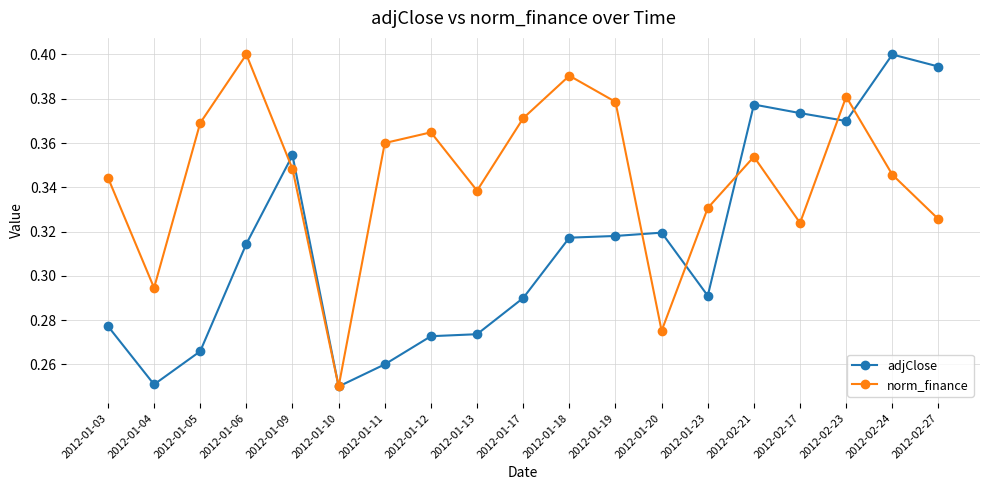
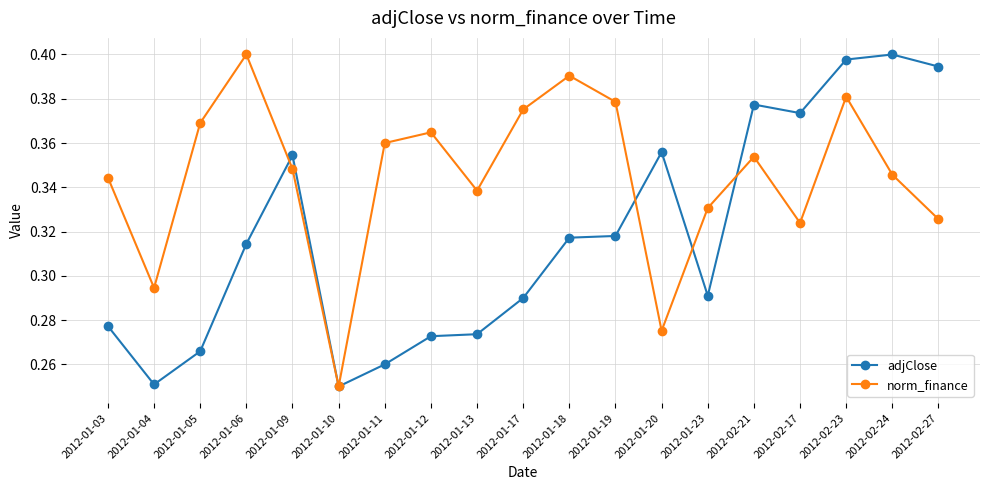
norm_finance, 2012-01-17: 0.371 -> 0.375
adjClose, 2012-01-20: 0.320 -> 0.356
adjClose, 2012-02-23: 0.370 -> 0.398
